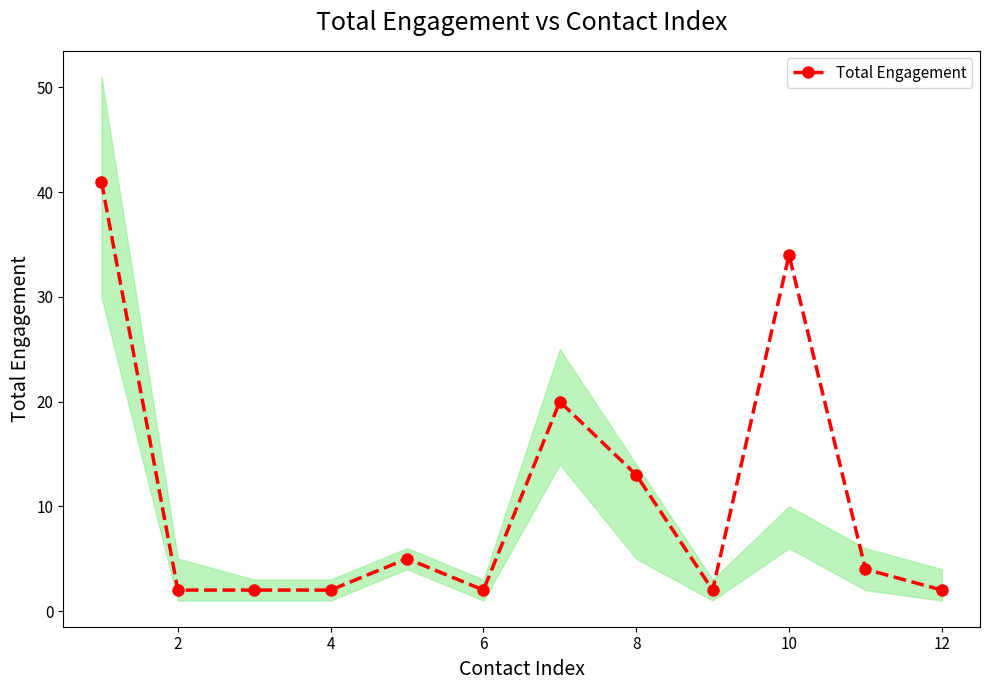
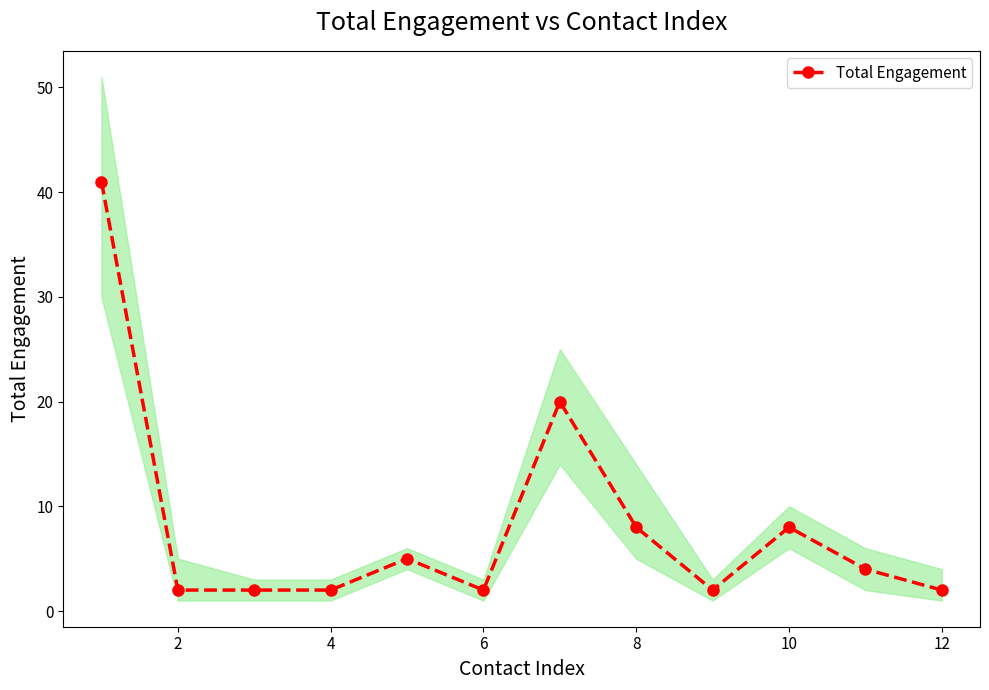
Total Engagement, 8: 13 -> 8
Total Engagement, 10: 34 -> 8
